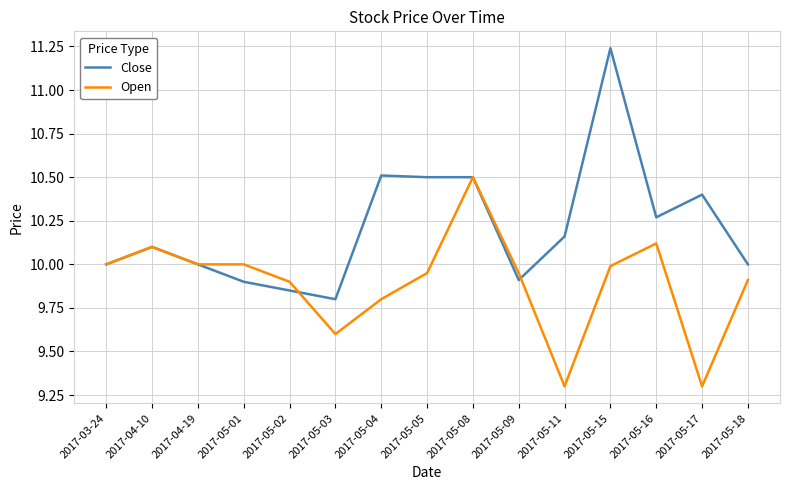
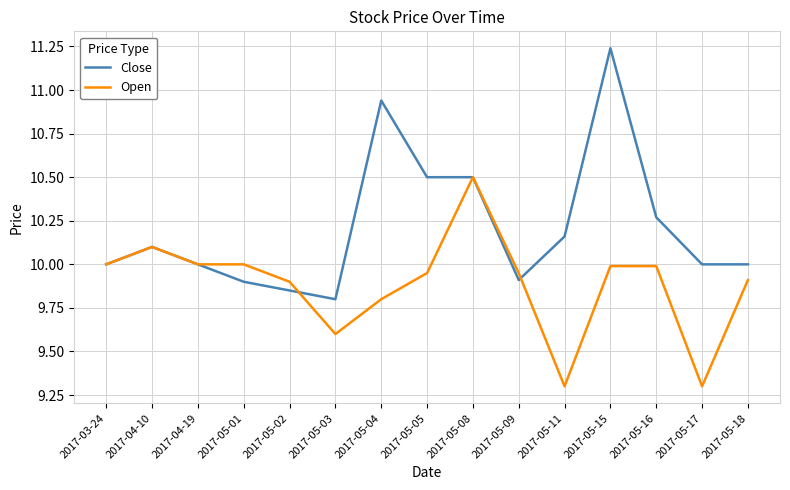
Close, 2017-05-04: 10.51 -> 10.94
Open, 2017-05-16: 10.12 -> 9.99
Close, 2017-05-17: 10.4 -> 10.0
